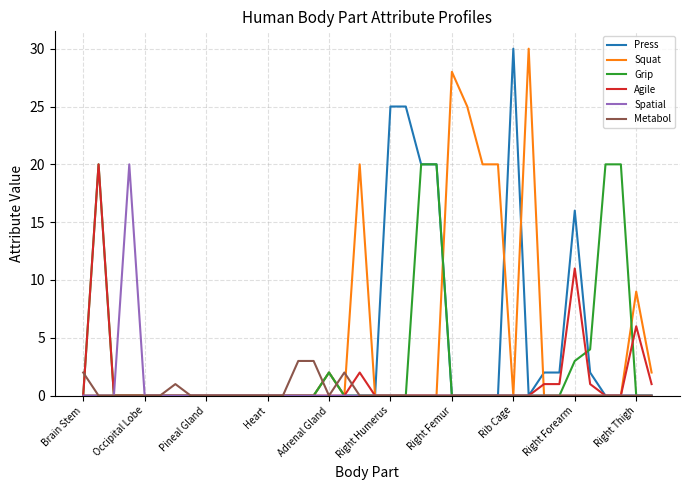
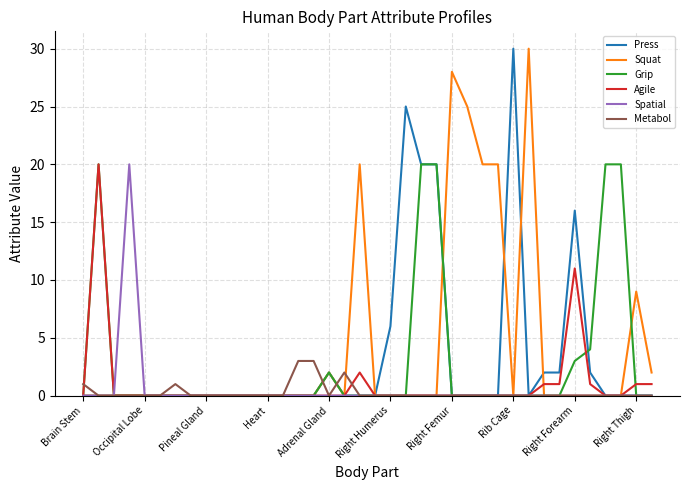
Metabol, Brain Stem: 2 -> 1
Press, Right Humerus: 25 -> 6
Agile, Right Thigh: 6 -> 1
